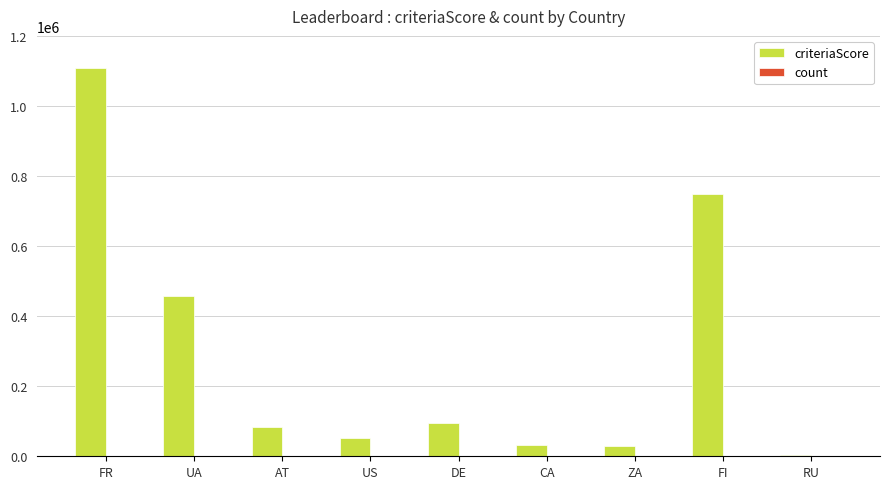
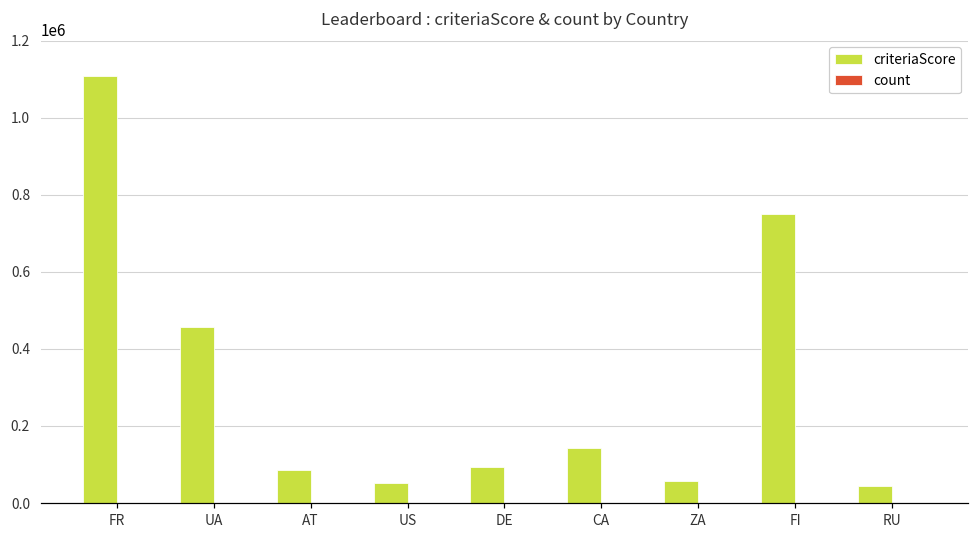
criteriaScore, CA: 30000 -> 140000
criteriaScore, ZA: 30000 -> 60000
criteriaScore, RU: 0 -> 40000
